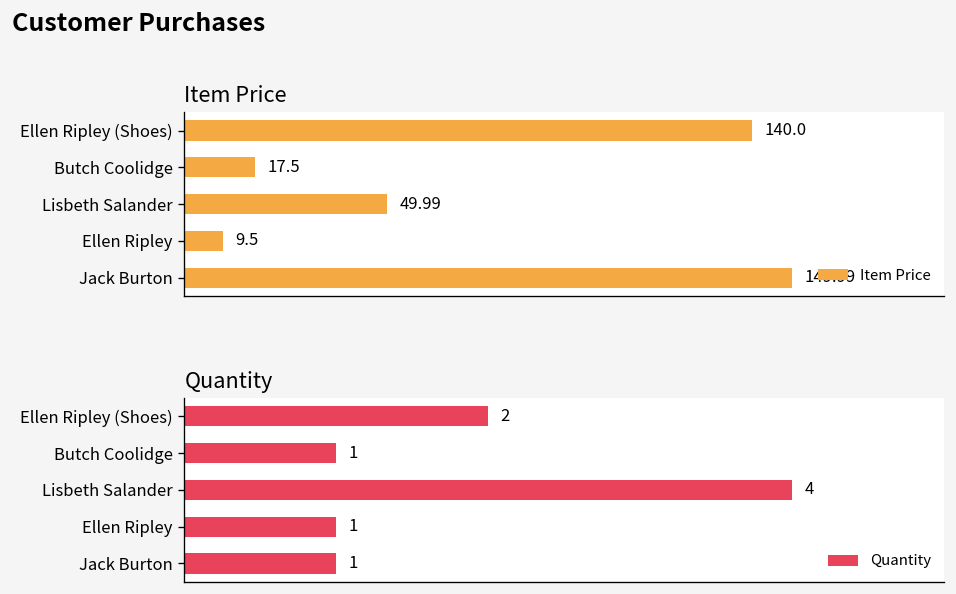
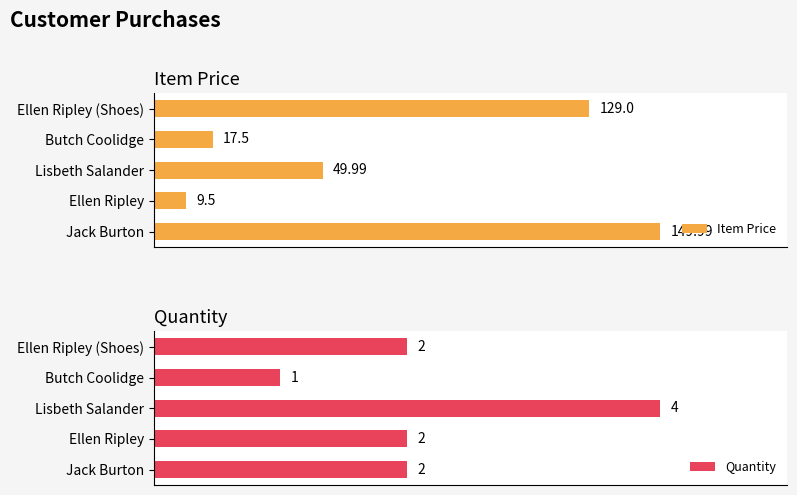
Item Price, Ellen Ripley (Shoes): 140.0 -> 129.0
Quantity, Ellen Ripley: 1 -> 2
Quantity, Jack Burton: 1 -> 2
